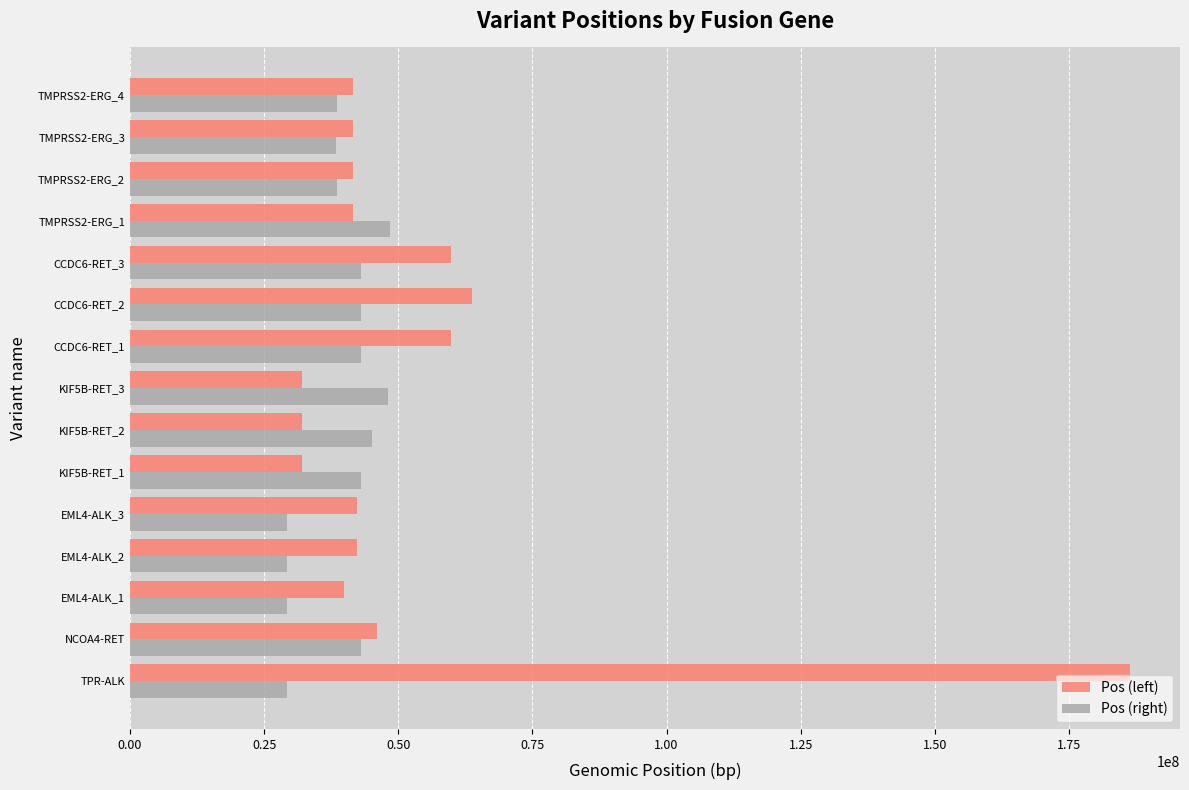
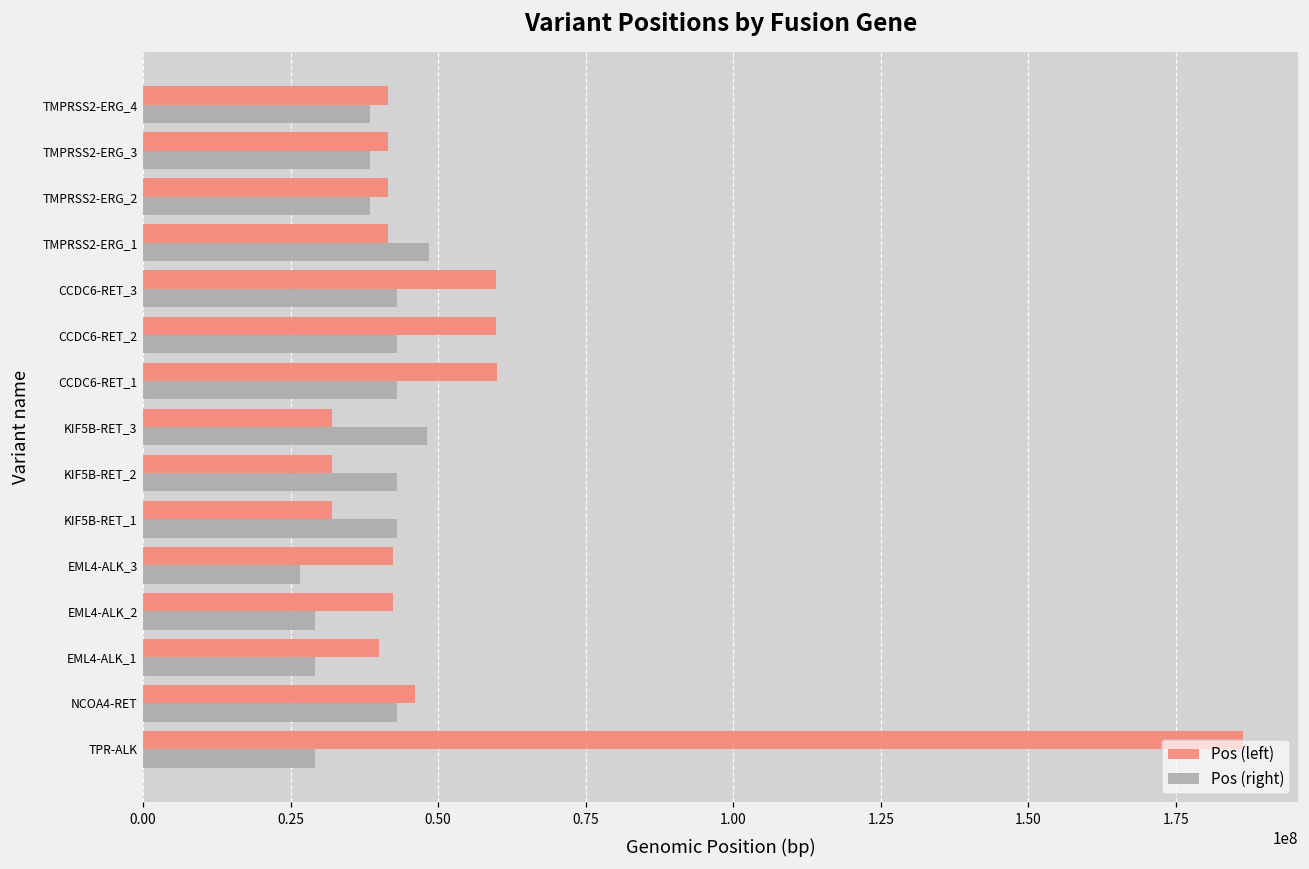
Pos (left), CCDC6-RET_2: 64000000 -> 60000000
Pos (right), KIF5B-RET_2: 45000000 -> 43000000
Pos (right), EML4-ALK_3: 29000000 -> 27000000
